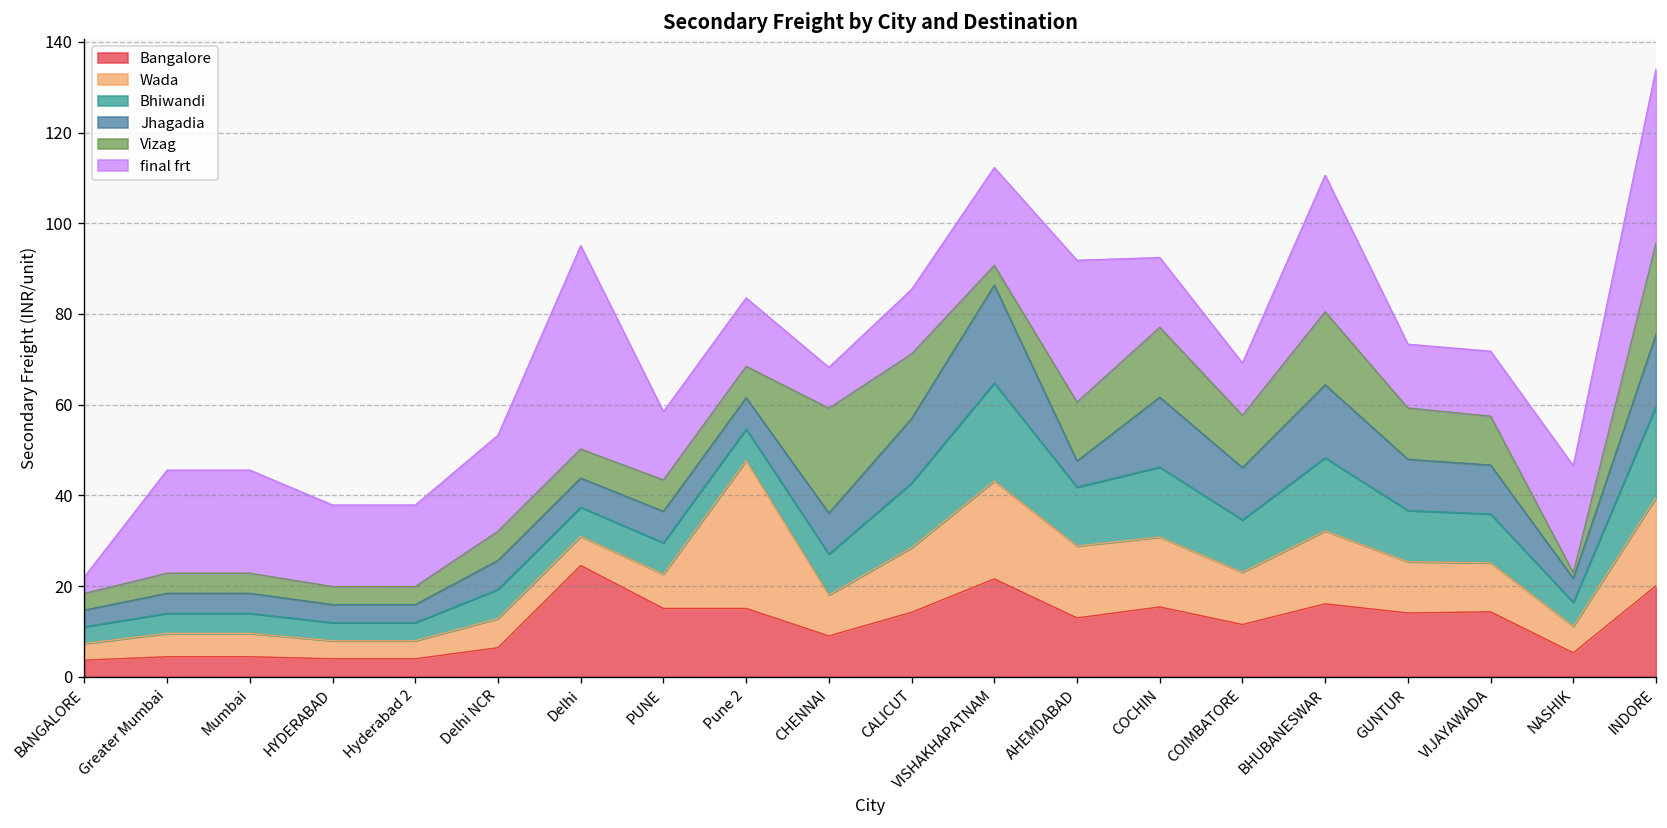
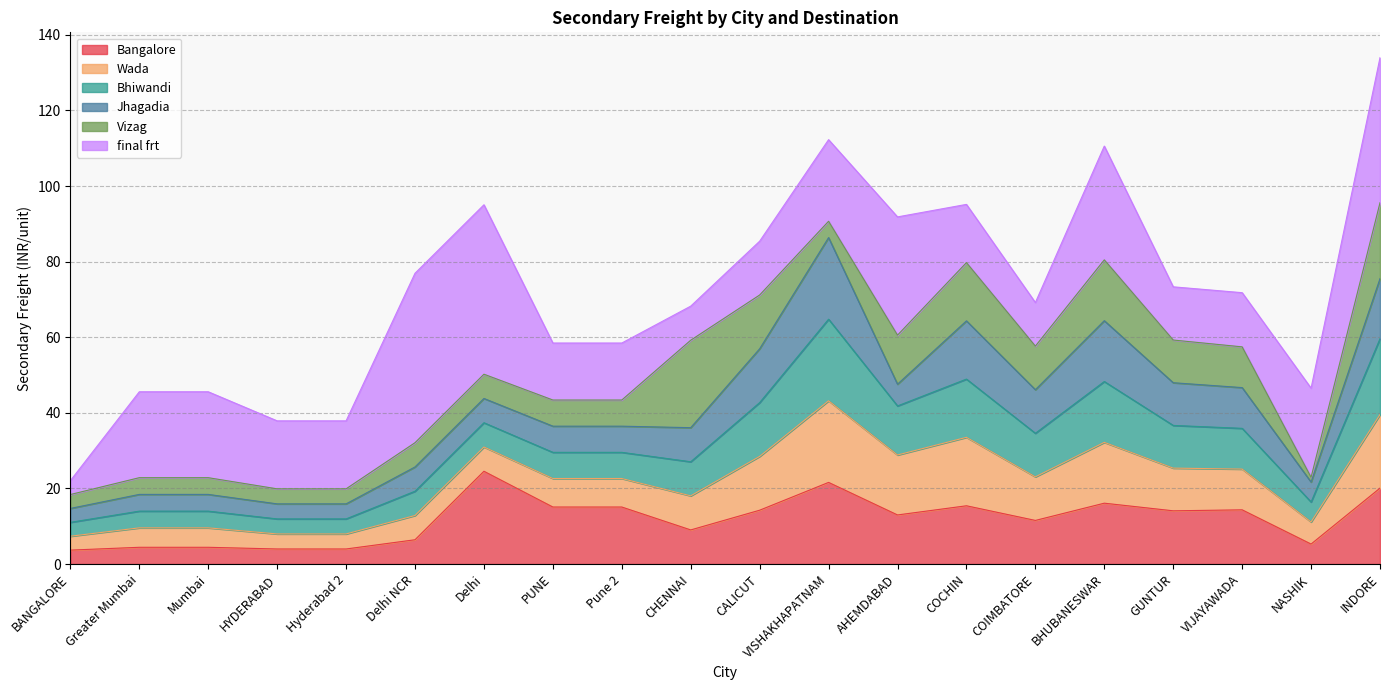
final frt, Delhi NCR: 21 -> 45
Wada, Pune 2: 33 -> 8
Wada, COCHIN: 15 -> 18
